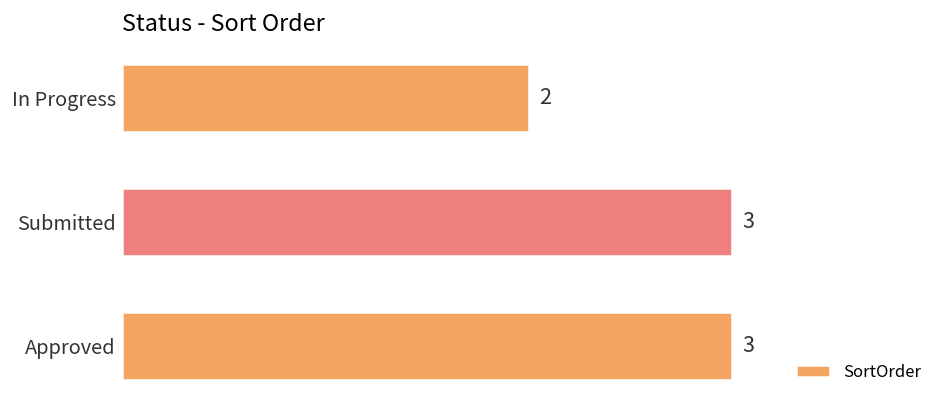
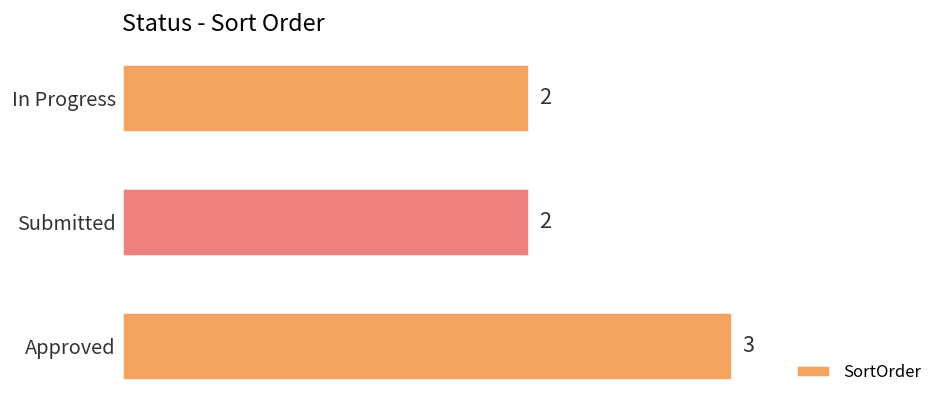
Submitted: 3 -> 2
